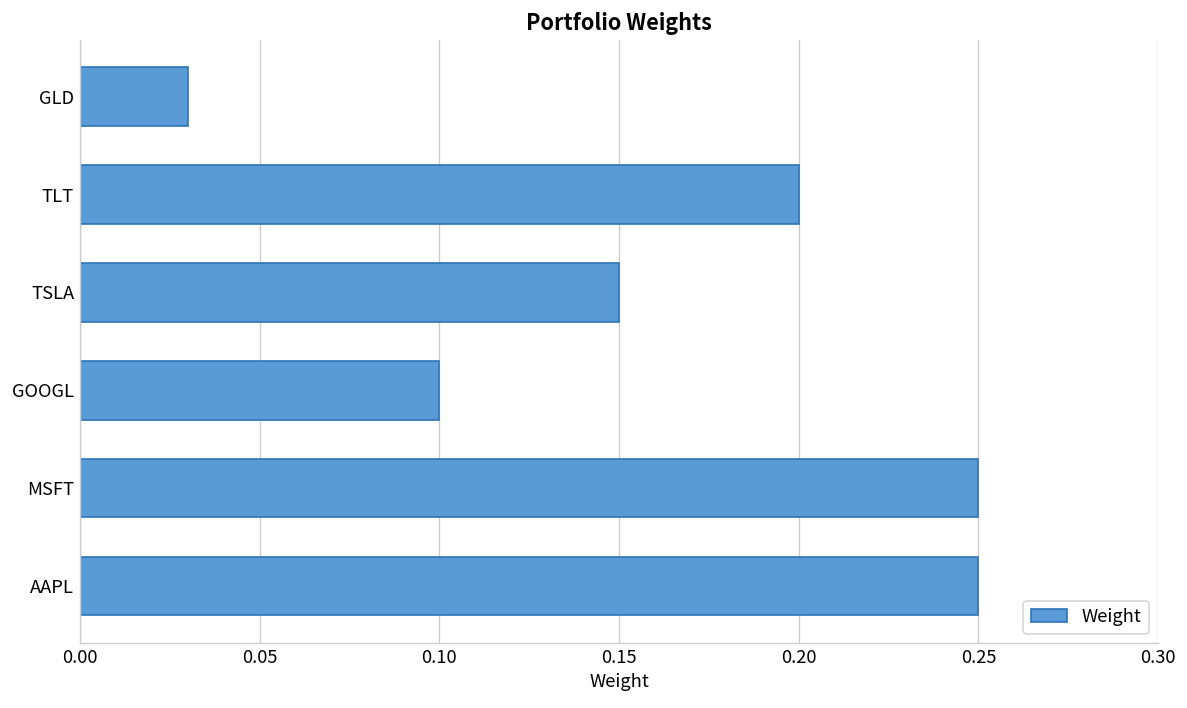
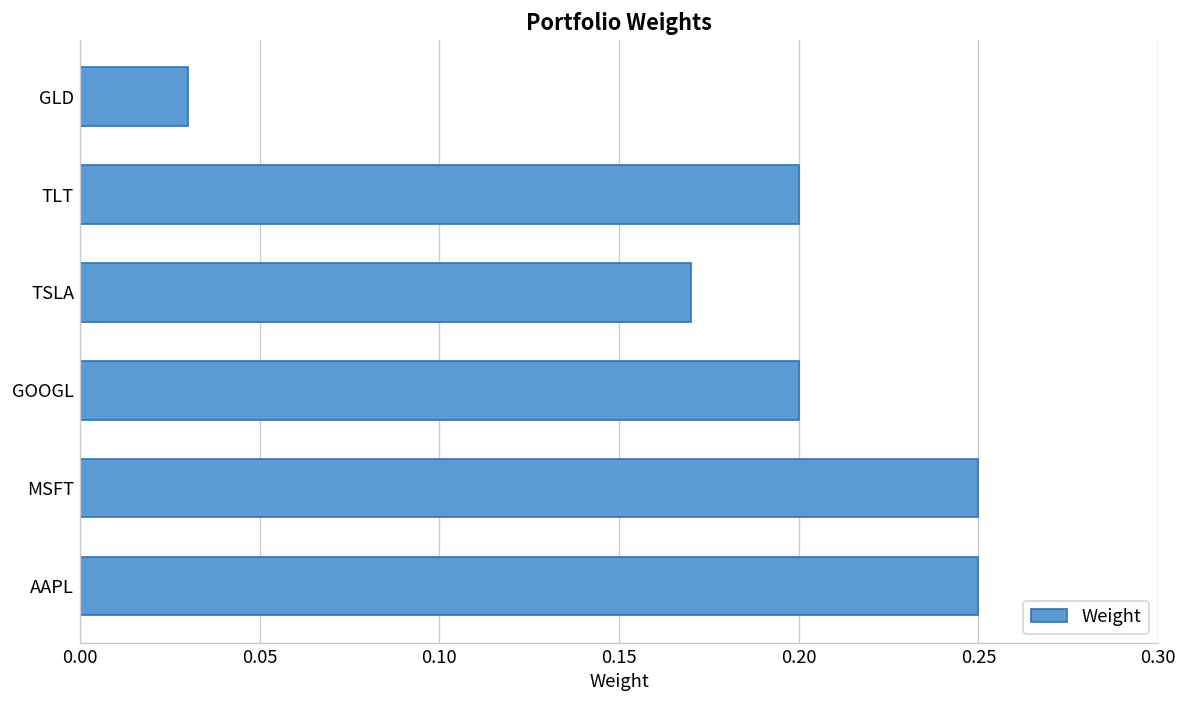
TSLA: 0.15 -> 0.17
GOOGL: 0.1 -> 0.2
